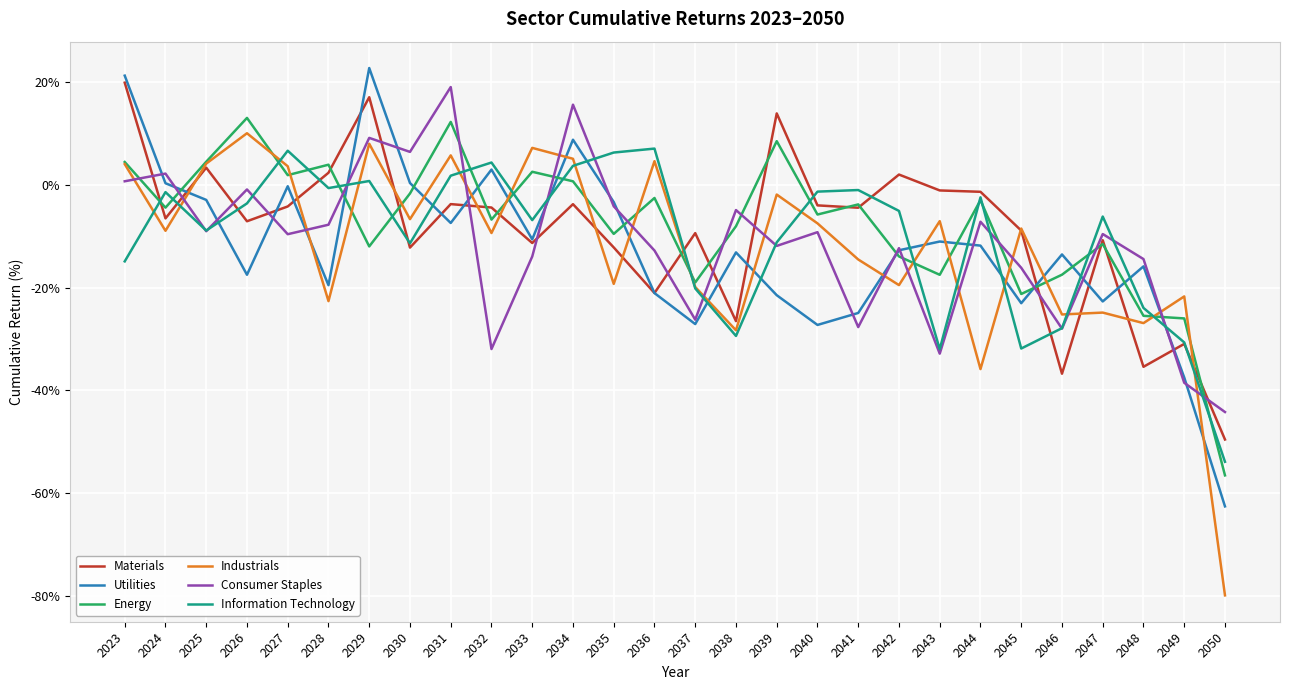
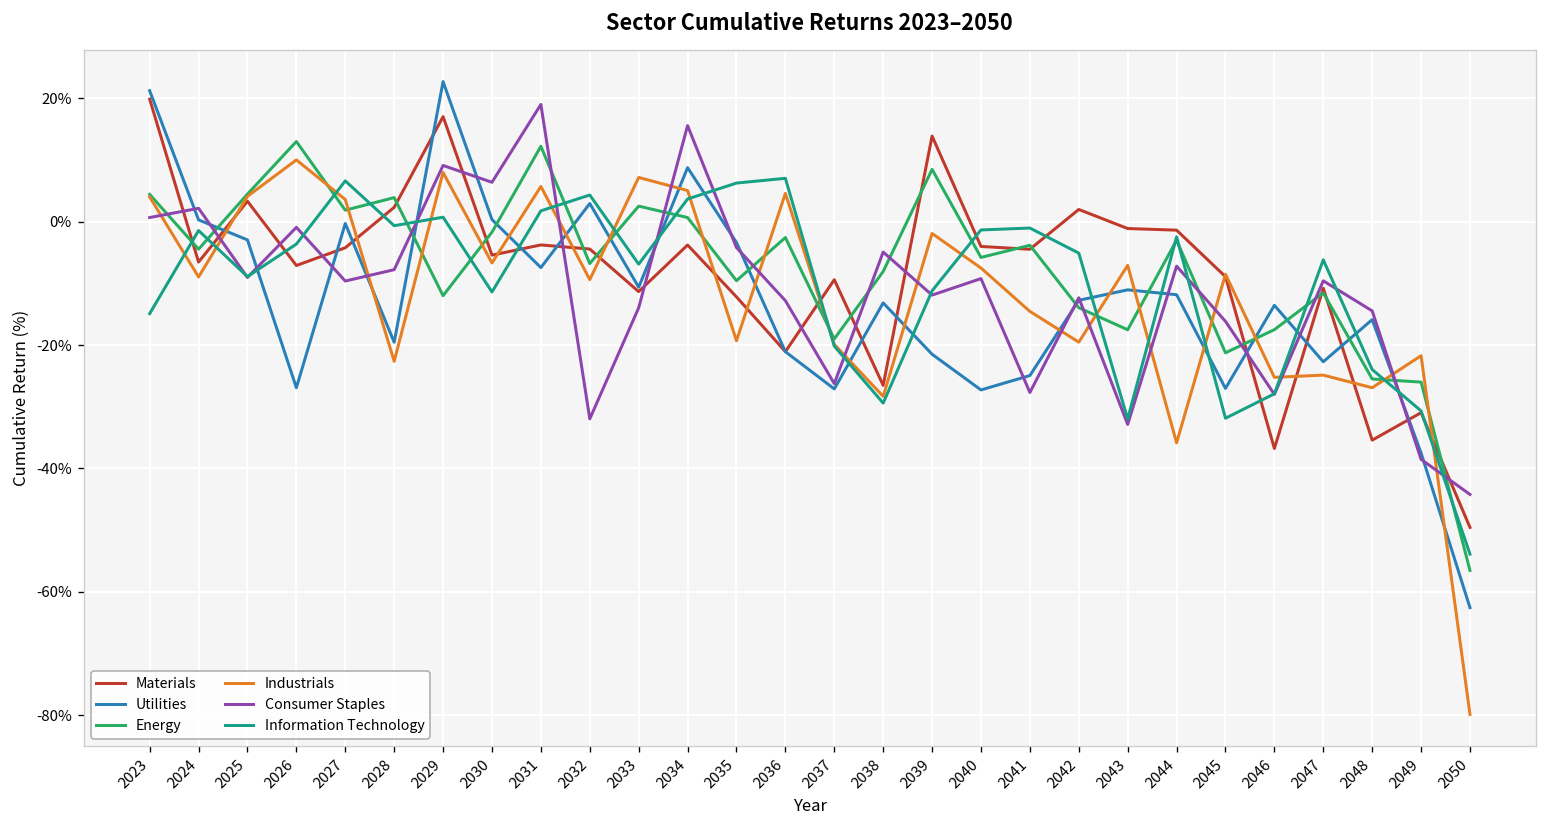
Utilities, 2026: -18% -> -27%
Materials, 2030: -12% -> -5%
Utilities, 2045: -23% -> -27%
